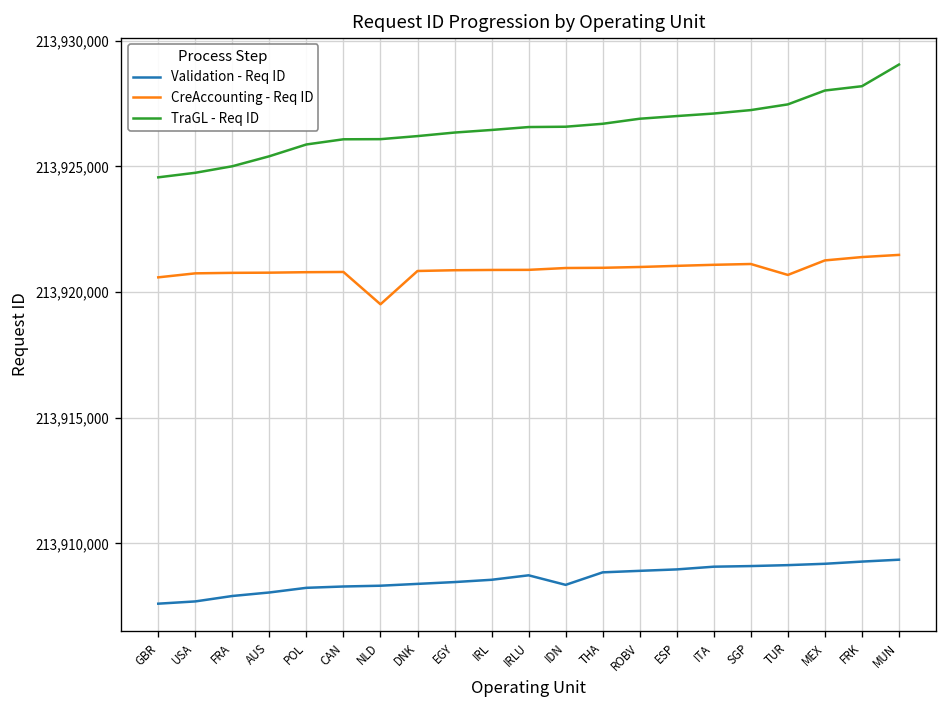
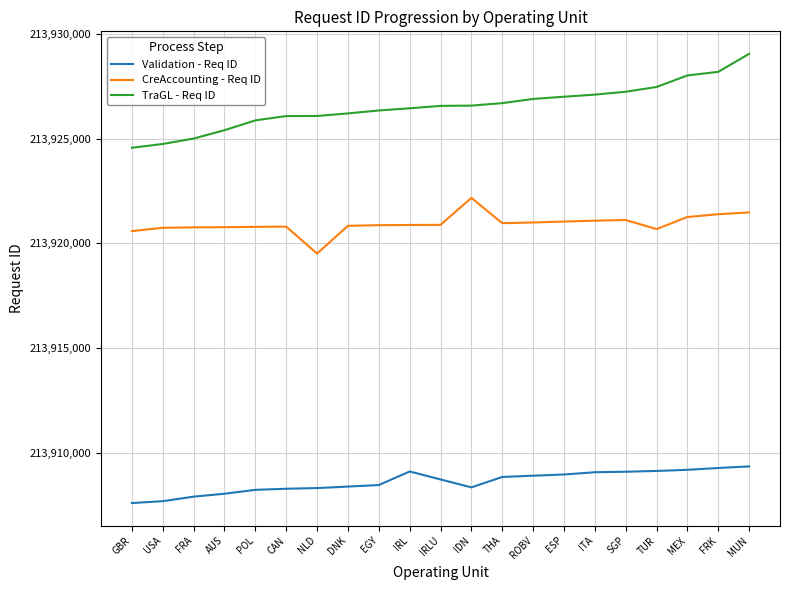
Validation - Req ID, IRL: 213,908,500 -> 213,909,100
CreAccounting - Req ID, IDN: 213,921,000 -> 213,922,200
